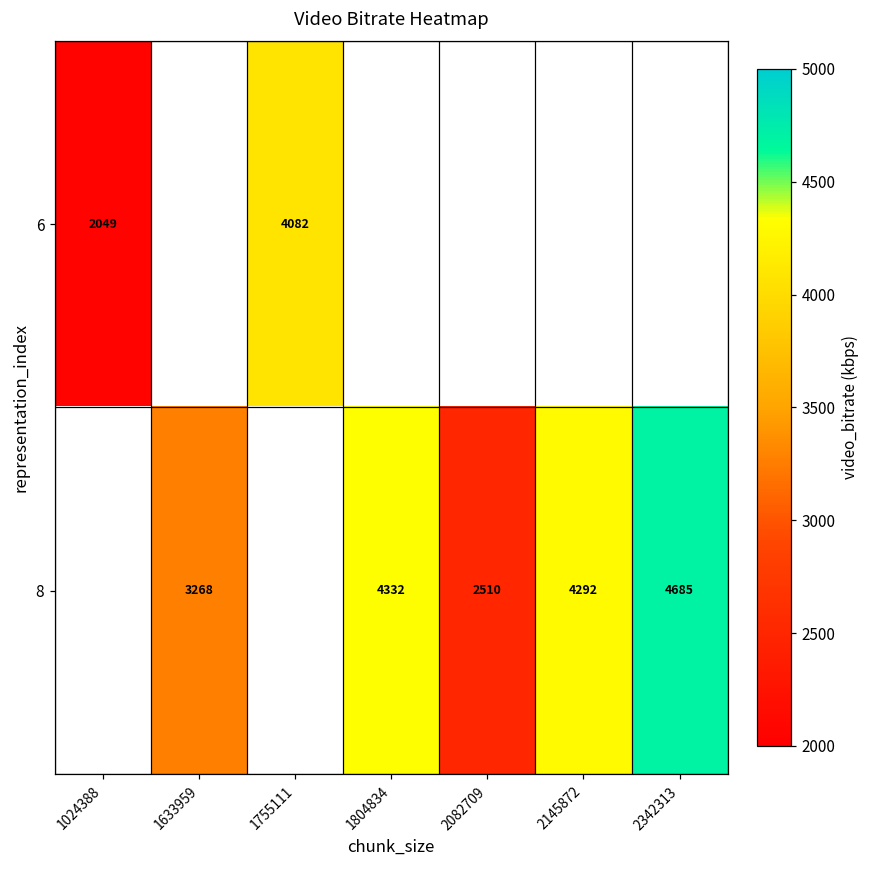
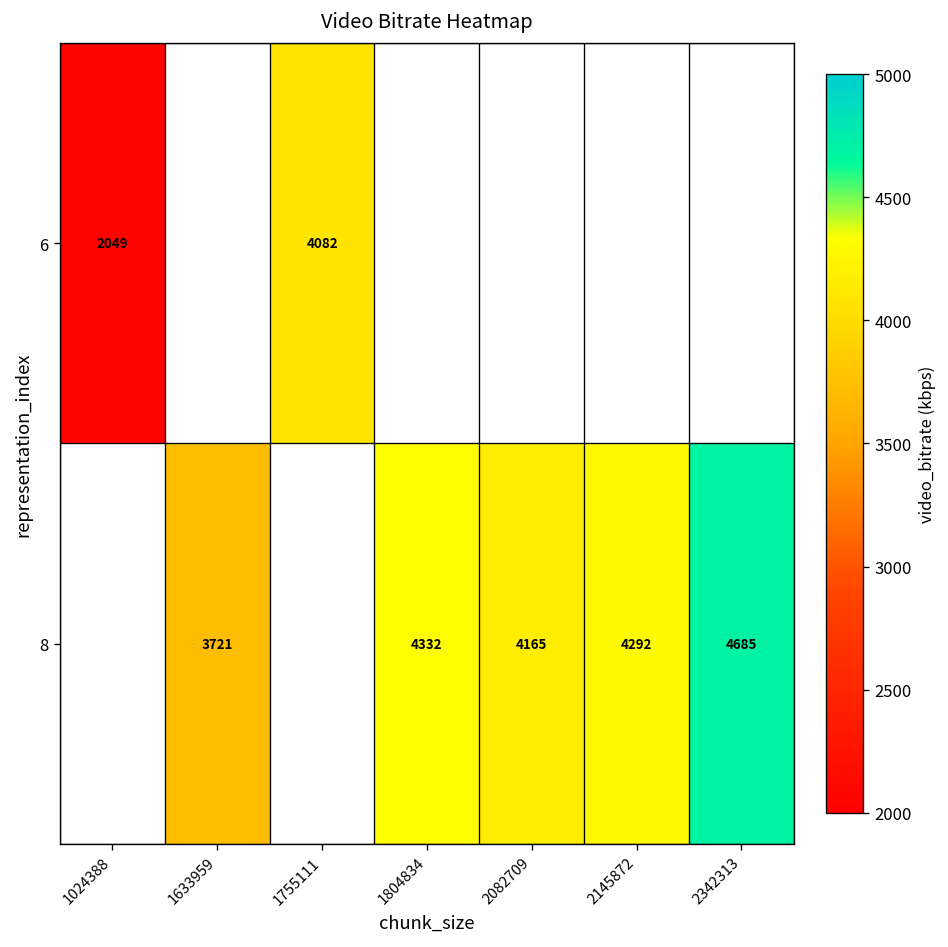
8, 1633959: 3268 -> 3721
8, 2082709: 2510 -> 4165
